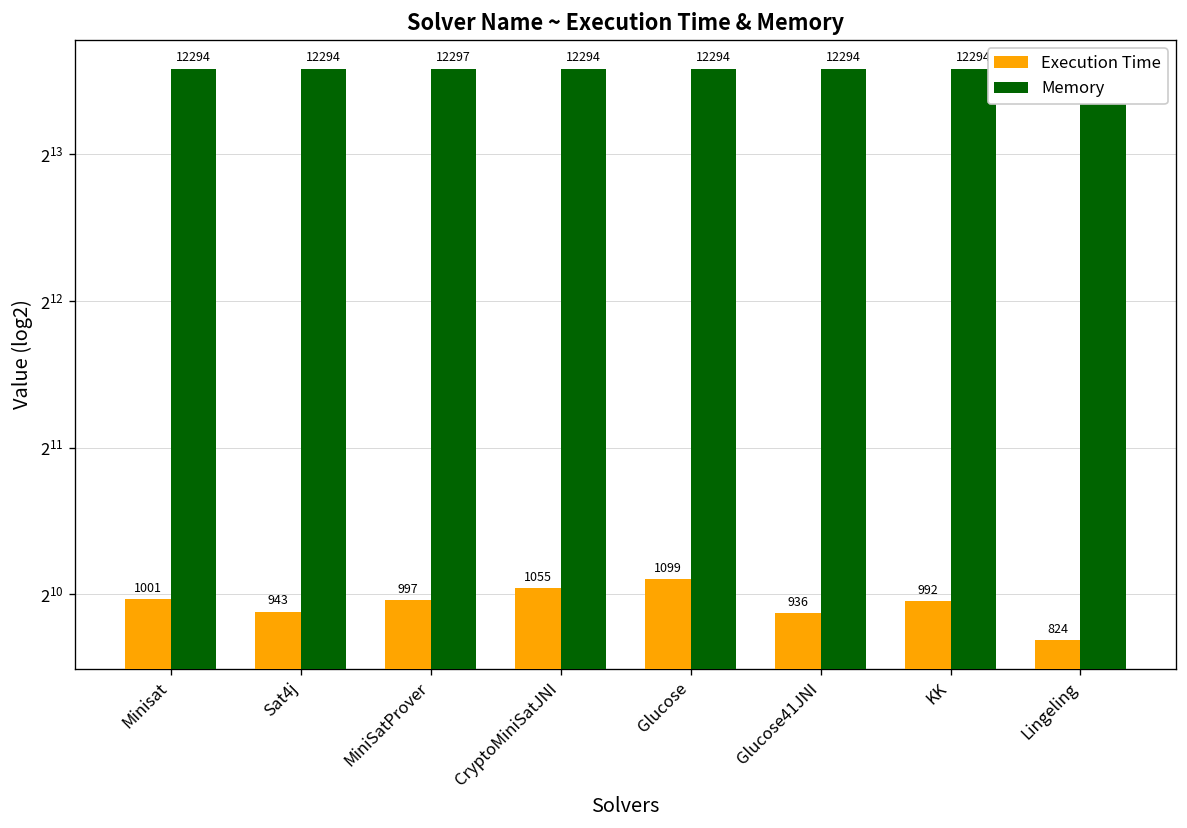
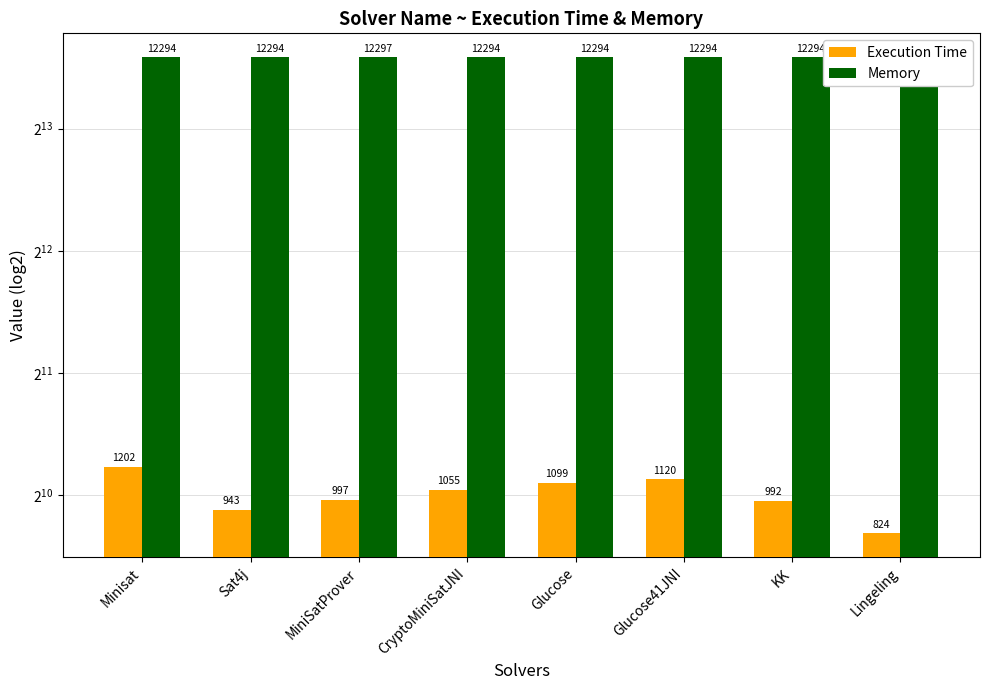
Execution Time, Minisat: 1001 -> 1202
Execution Time, Glucose41JNI: 936 -> 1120
